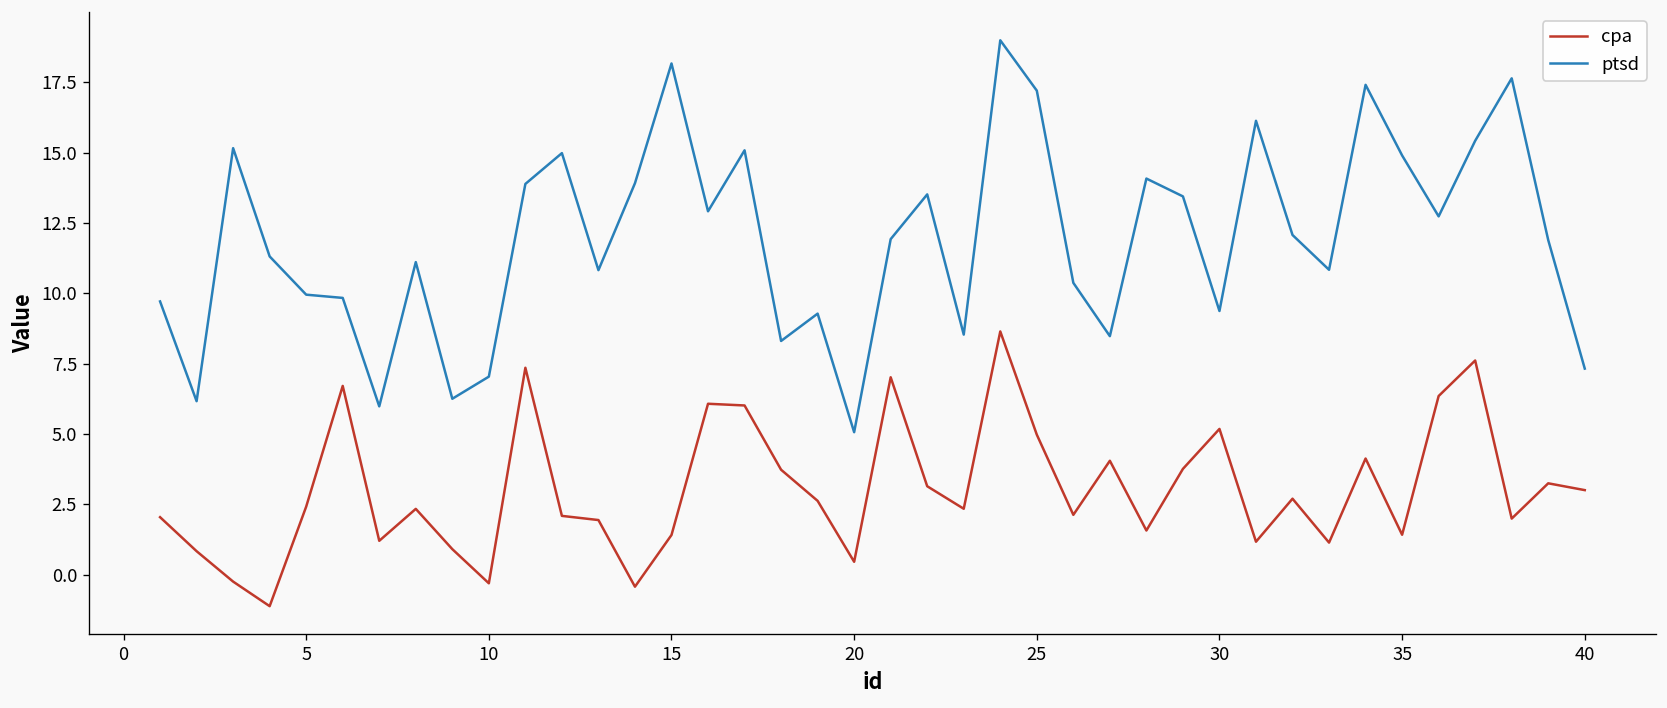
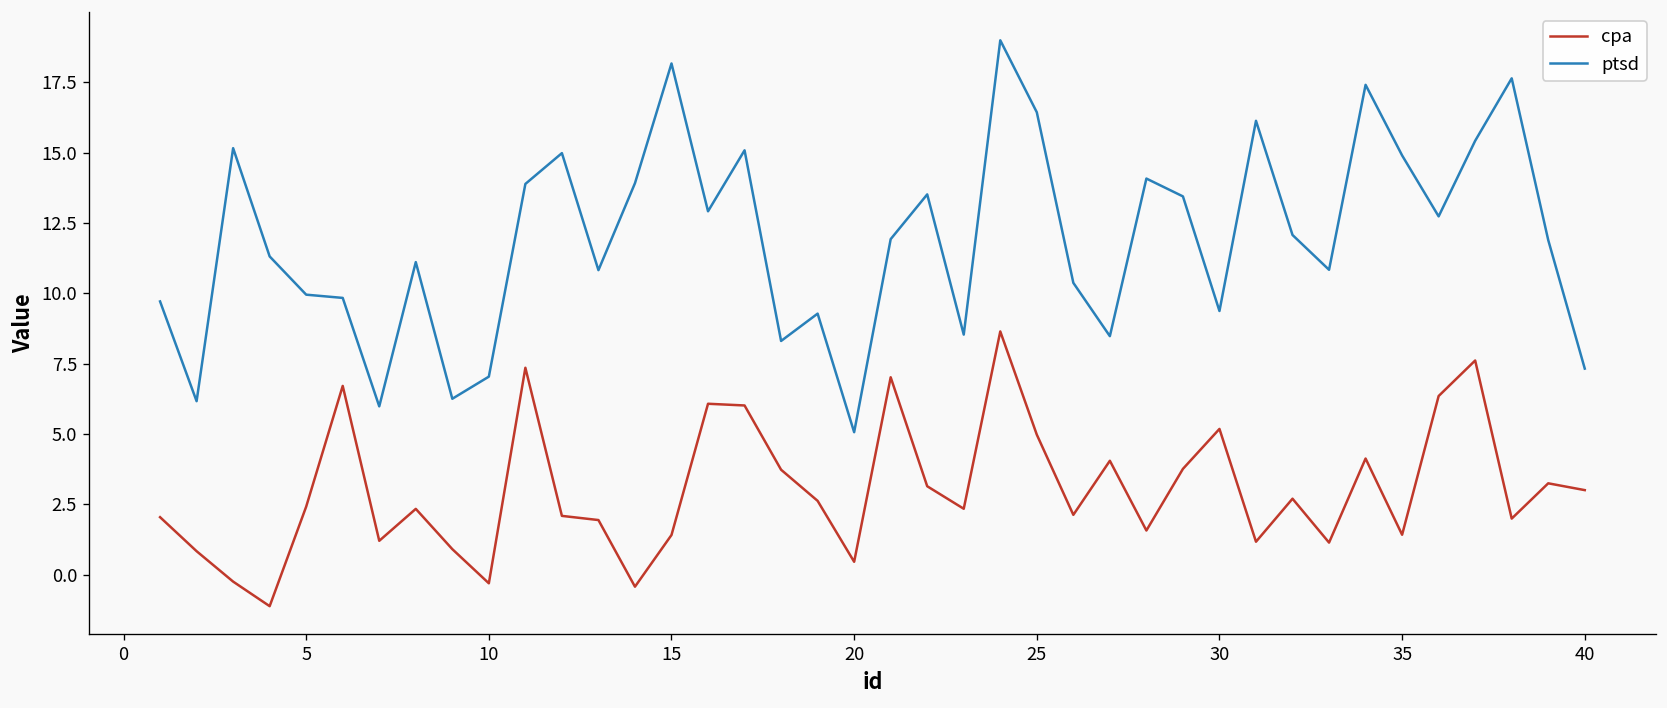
ptsd, 25: 17.2 -> 16.4
